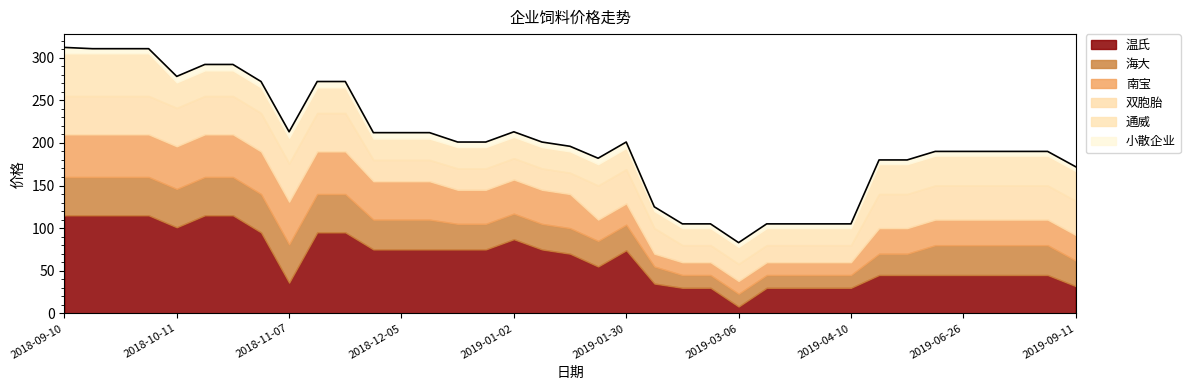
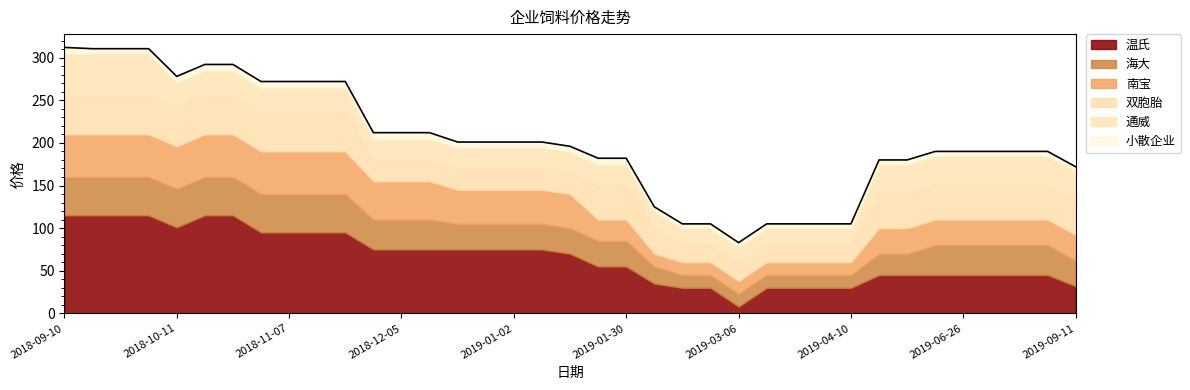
温氏, 2018-11-07: 40 -> 100
温氏, 2019-01-02: 90 -> 80
温氏, 2019-01-30: 70 -> 60
